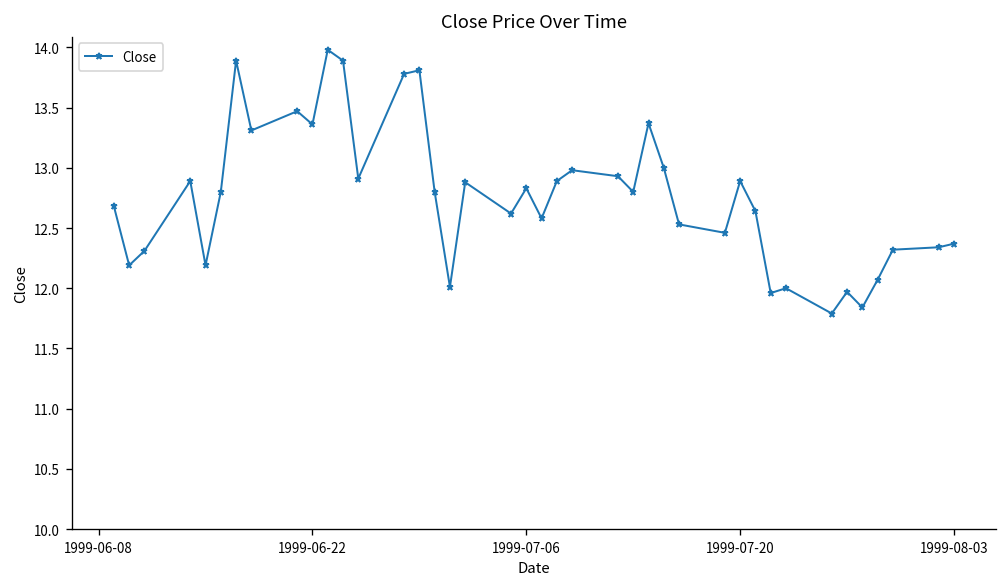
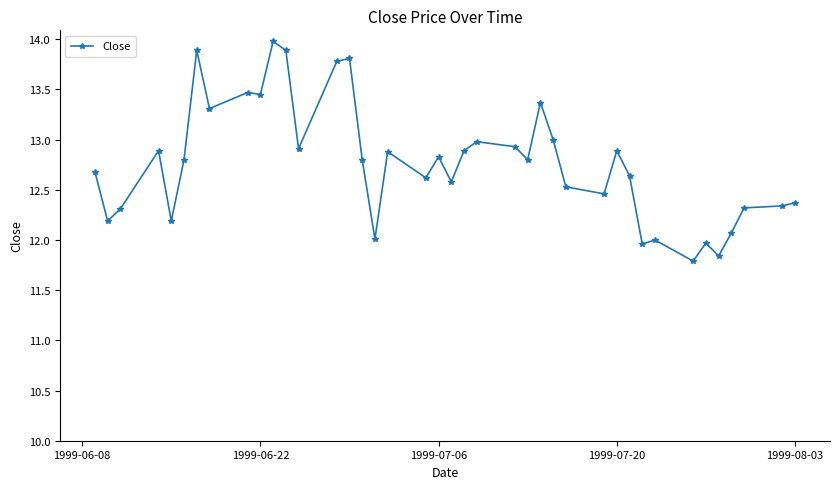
1999-06-22: 13.36 -> 13.45
